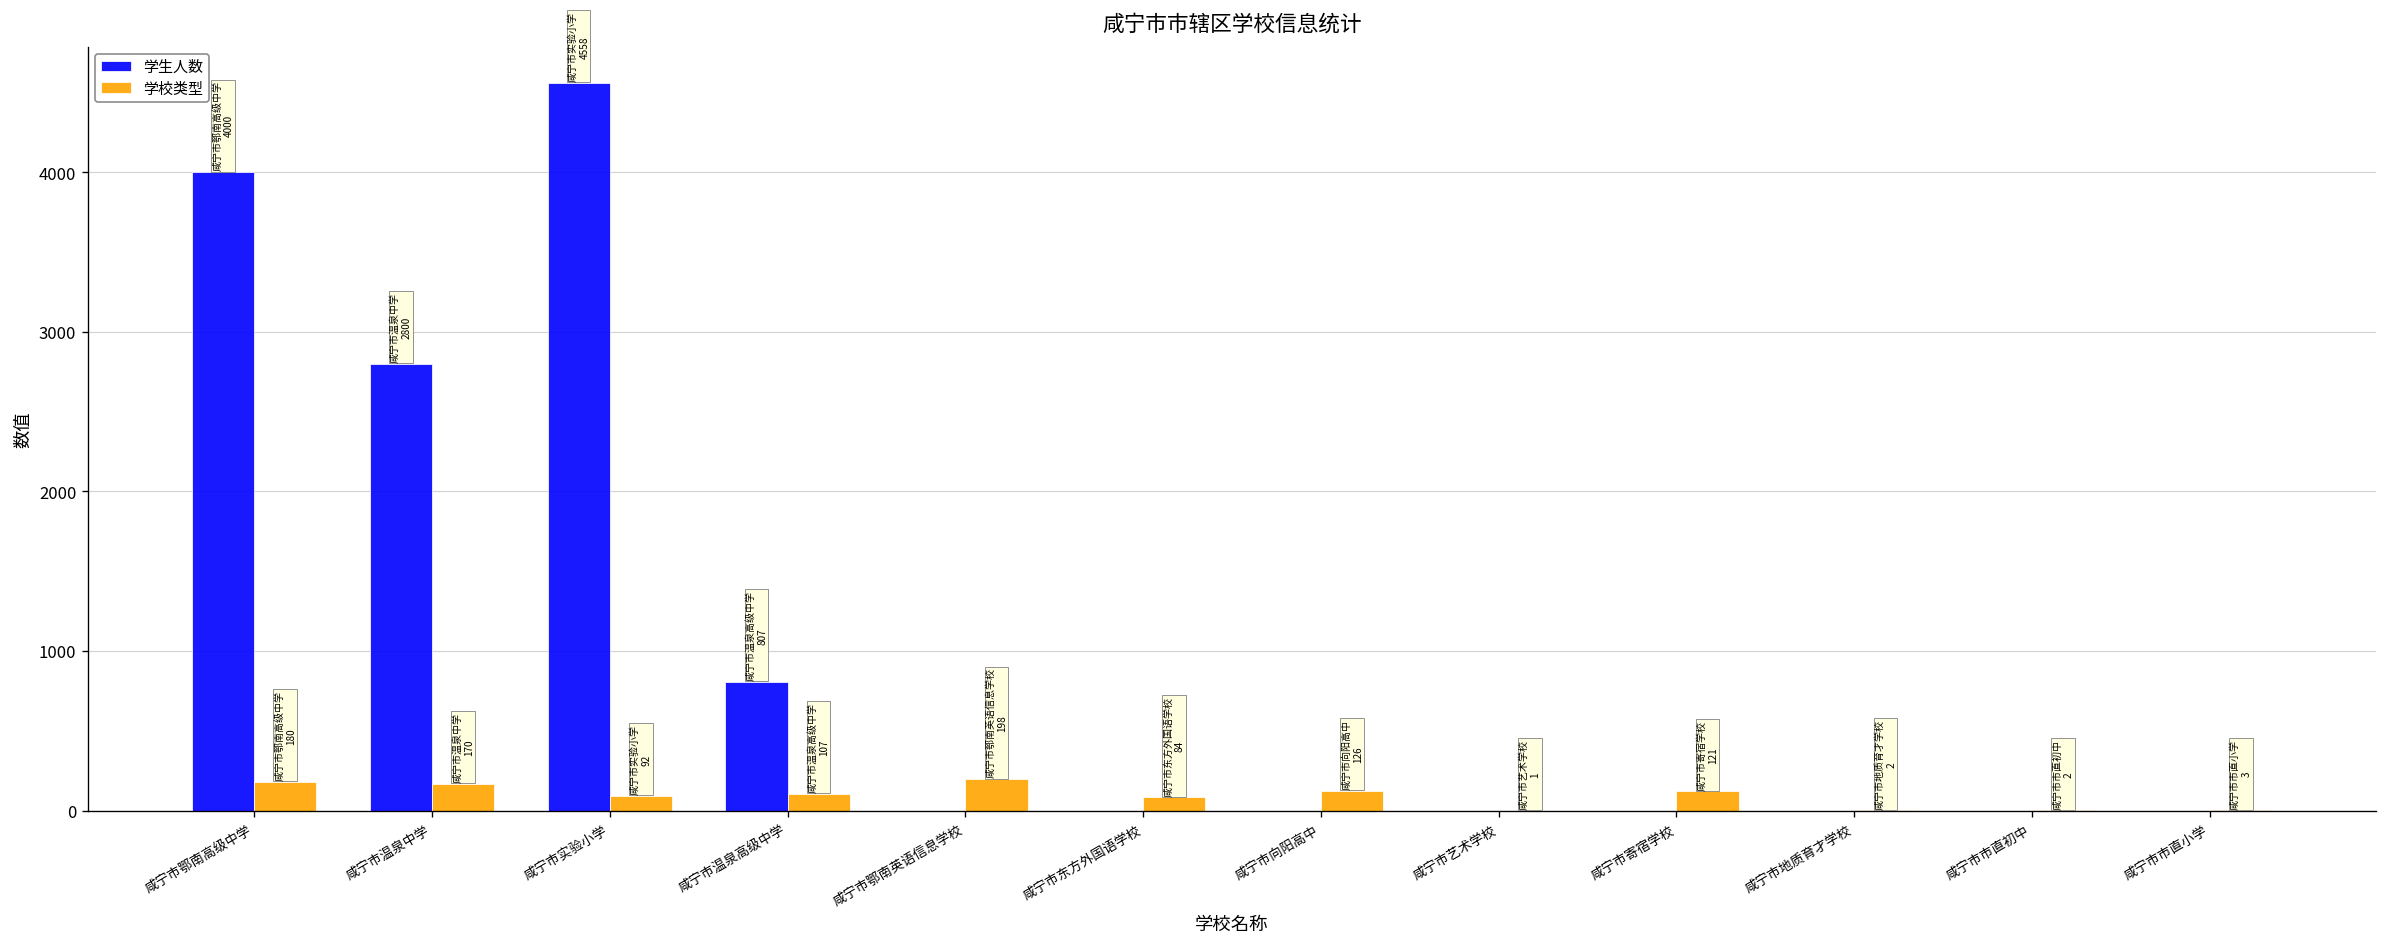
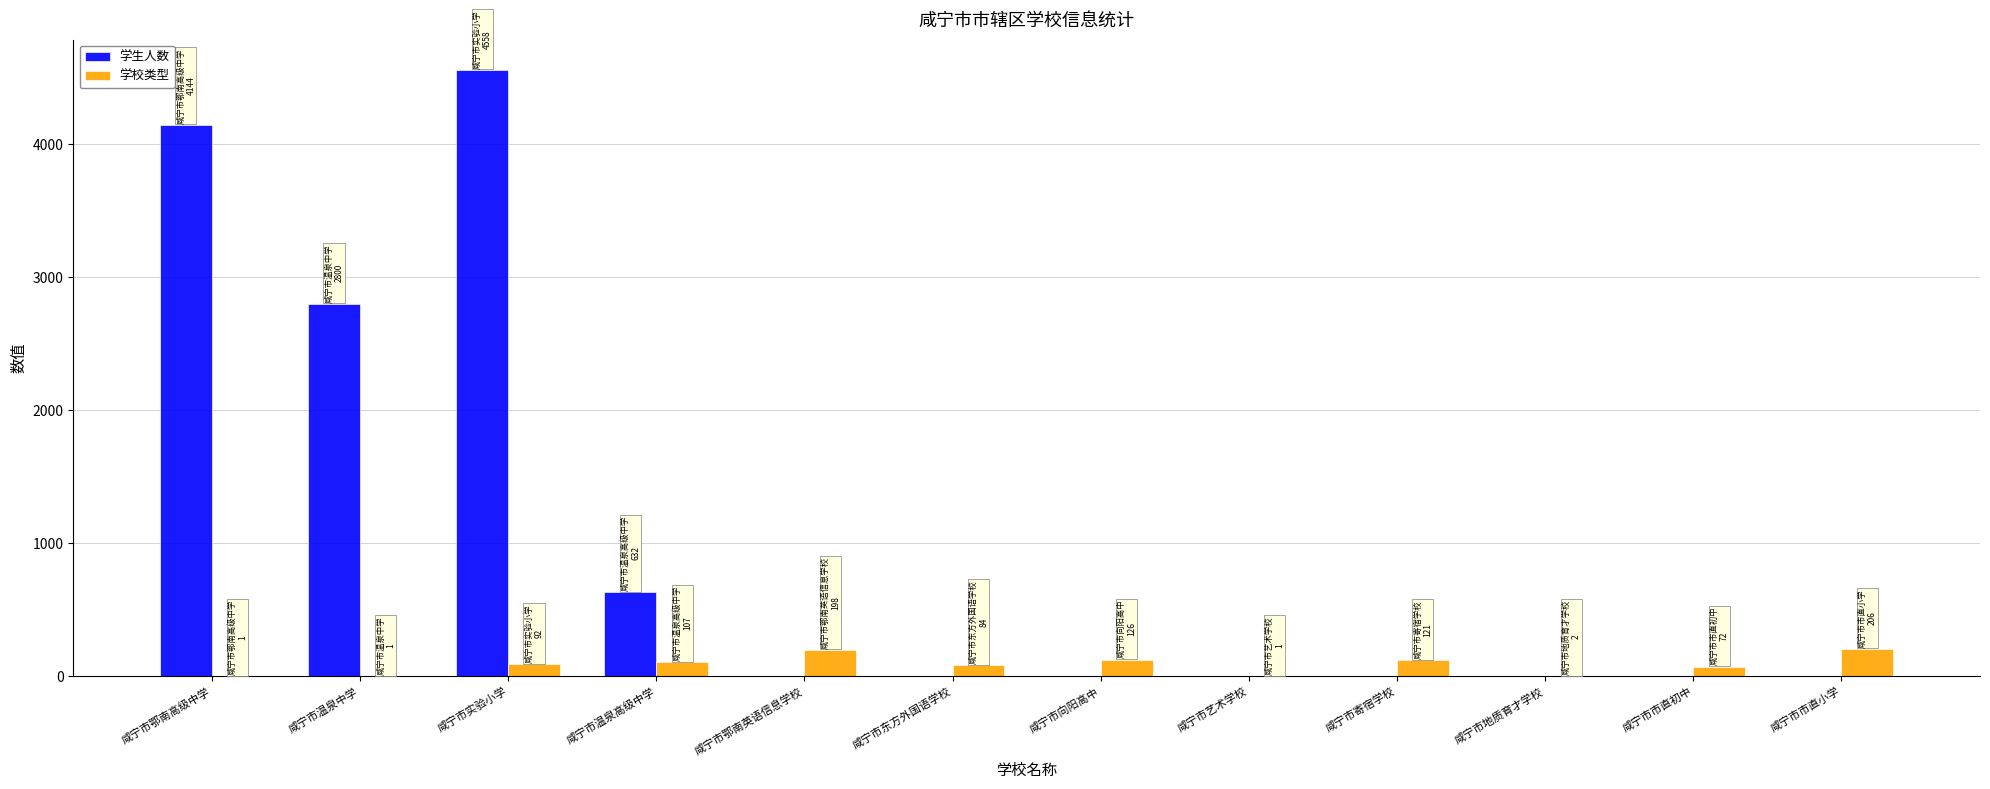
学生人数, 咸宁市鄂南高级中学: 4000 -> 4144
学校类型, 咸宁市鄂南高级中学: 180 -> 1
学校类型, 咸宁市温泉中学: 170 -> 1
学生人数, 咸宁市温泉高级中学: 807 -> 632
学校类型, 咸宁市市直初中: 2 -> 72
学校类型, 咸宁市市直小学: 3 -> 206
